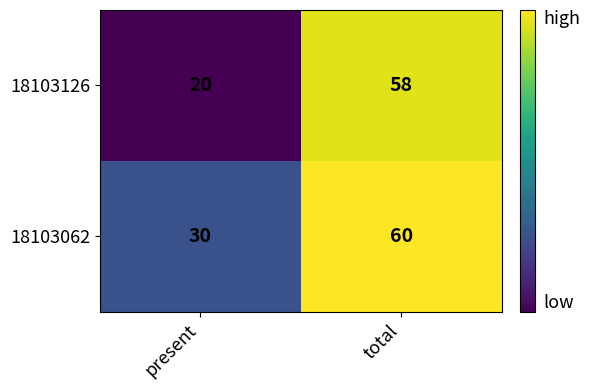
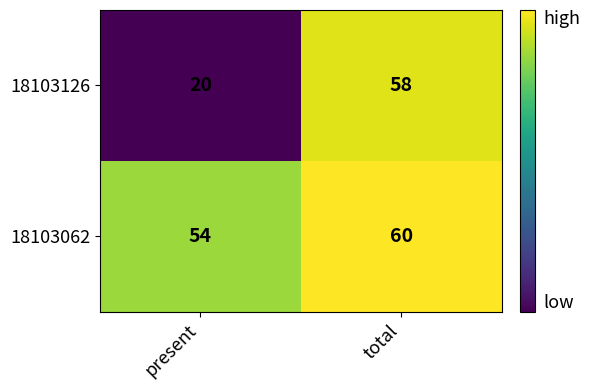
18103062, present: 30 -> 54
